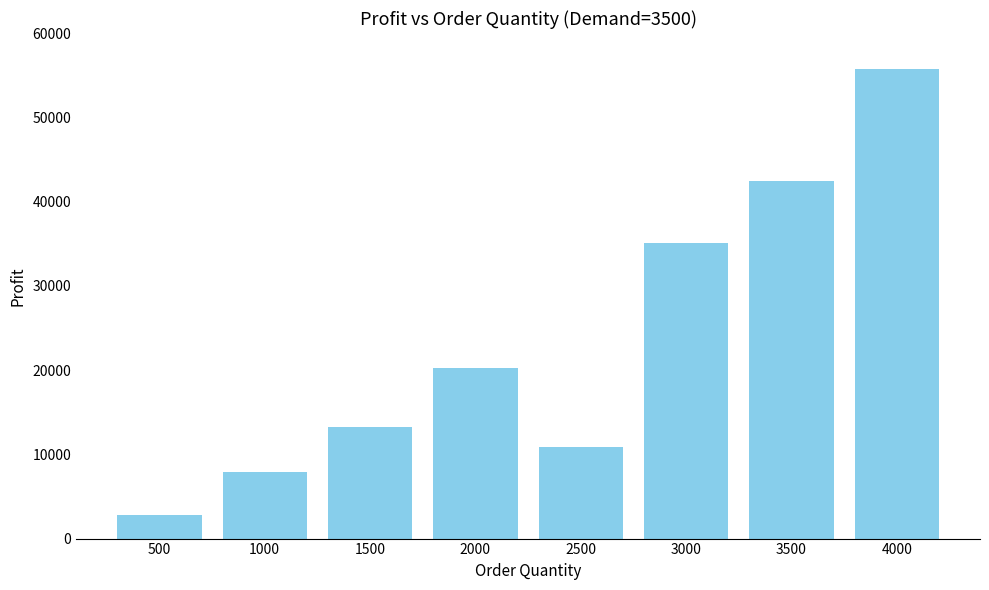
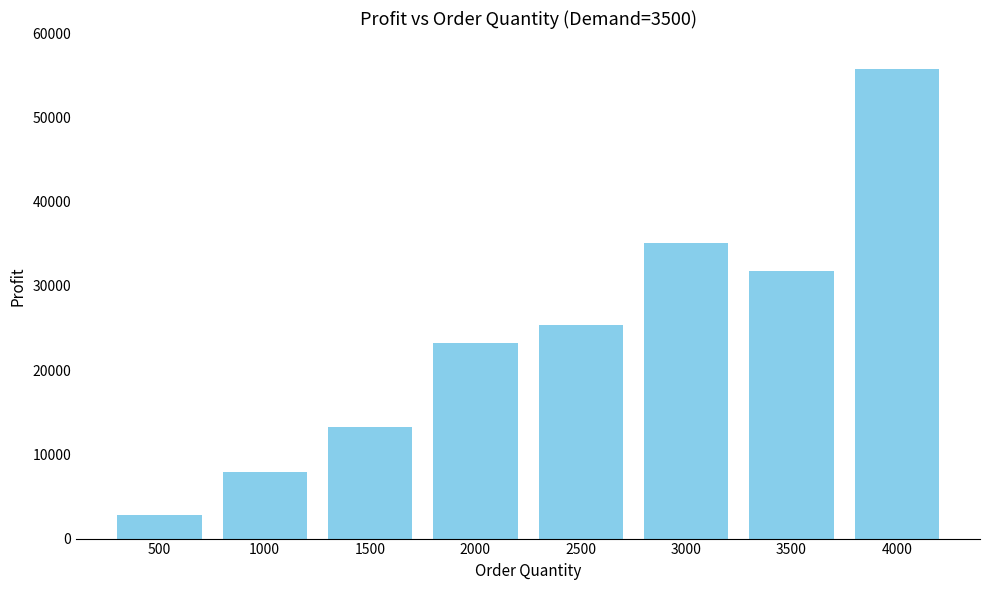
2000: 20000 -> 23000
2500: 11000 -> 25000
3500: 42000 -> 32000
